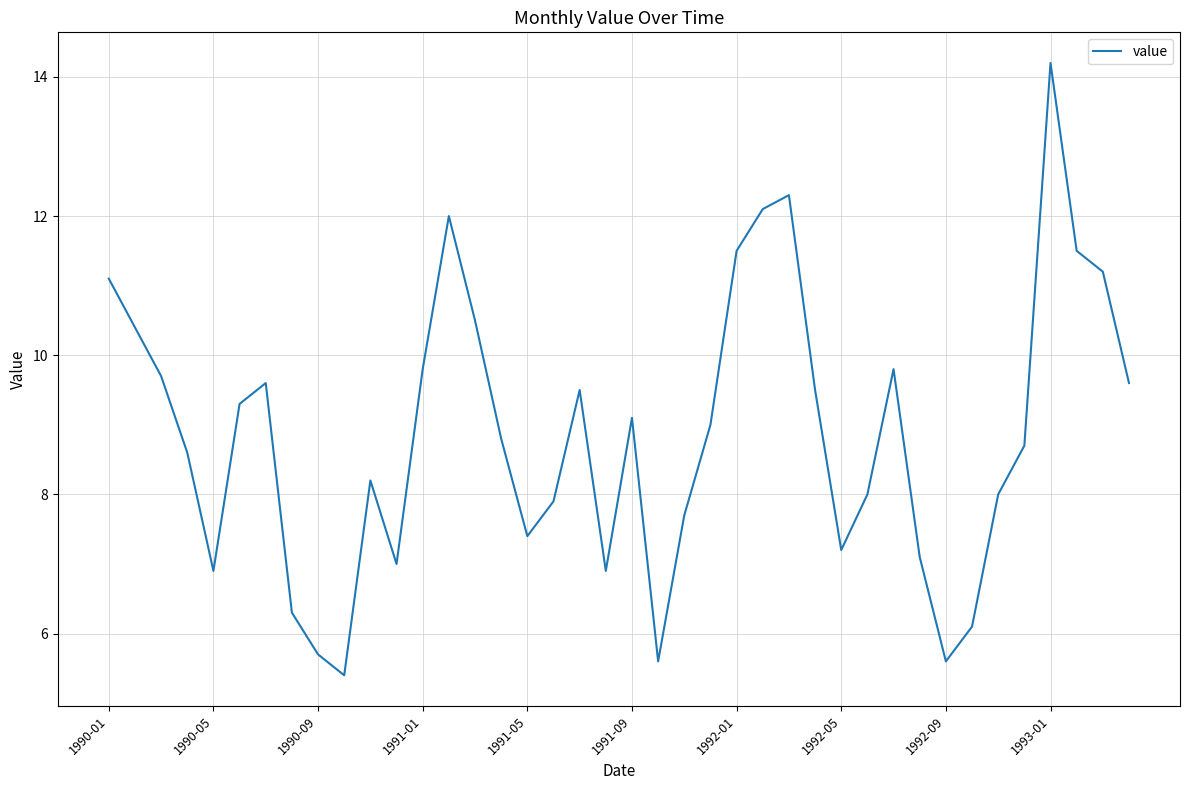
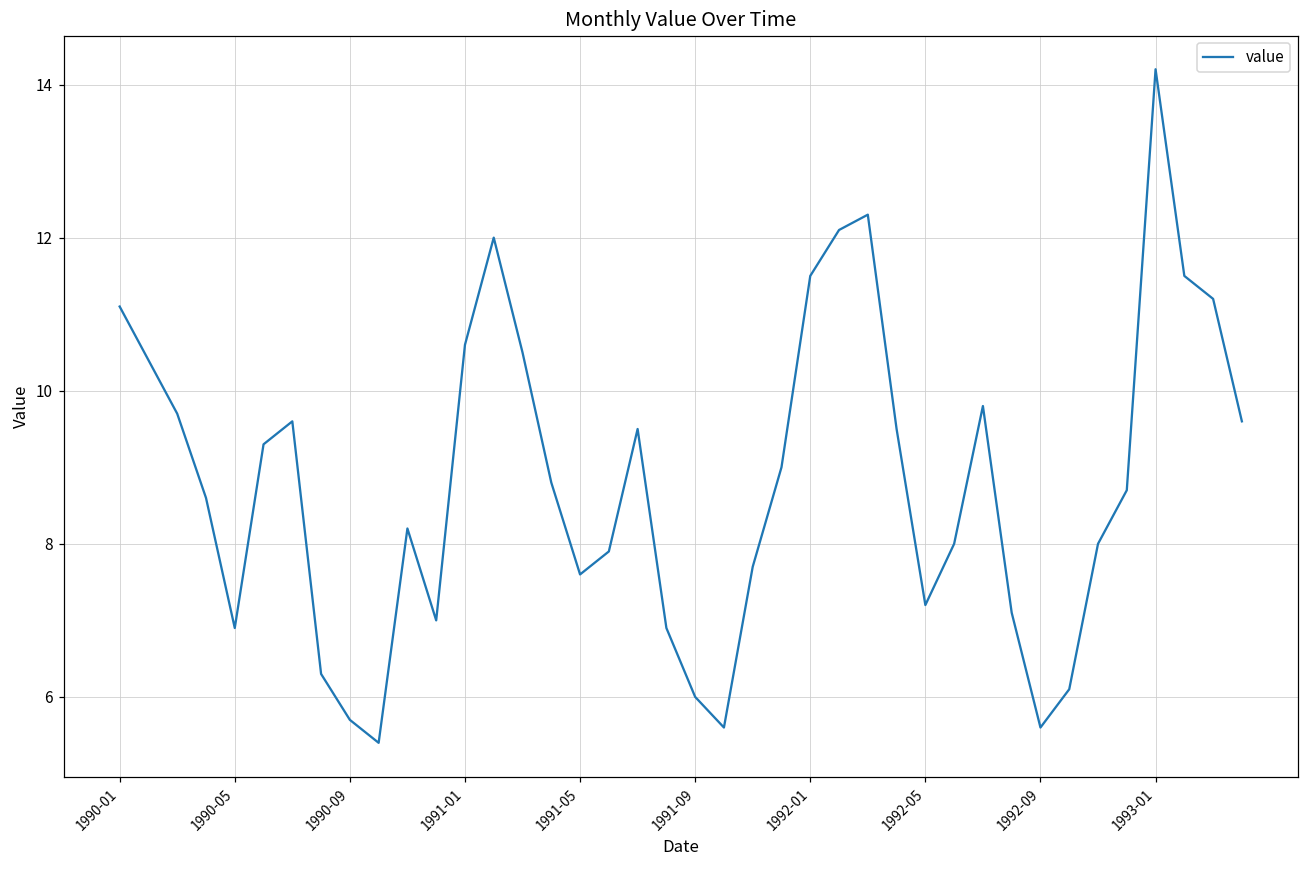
1991-01: 9.8 -> 10.6
1991-05: 7.4 -> 7.6
1991-09: 9.1 -> 6.0
